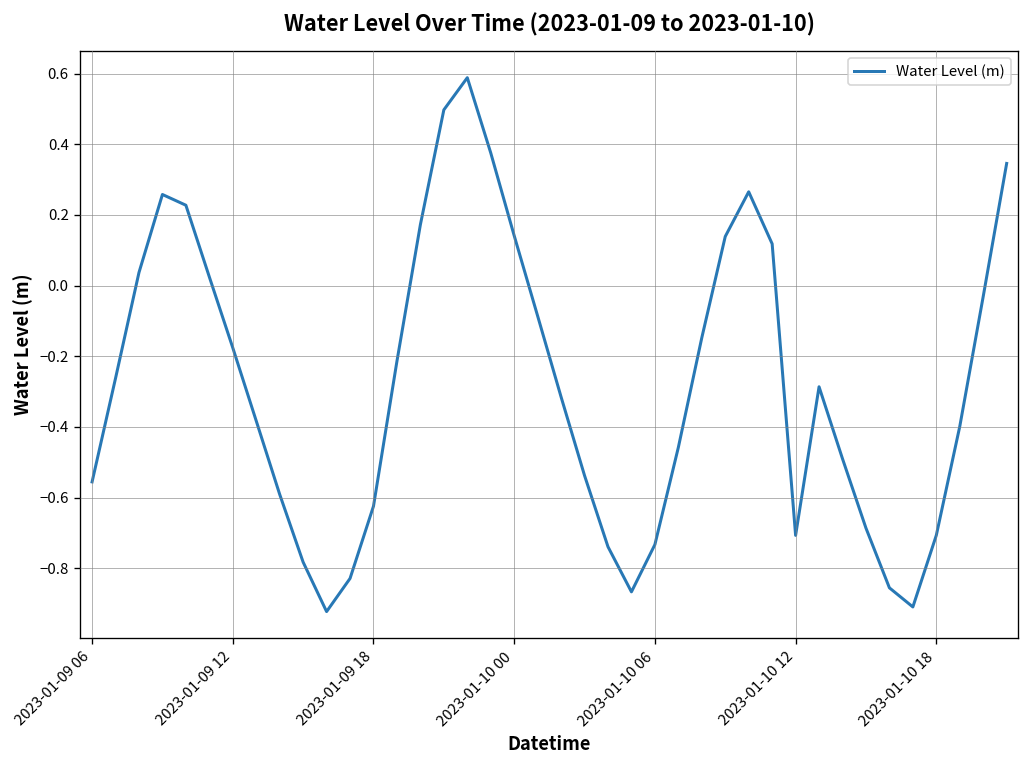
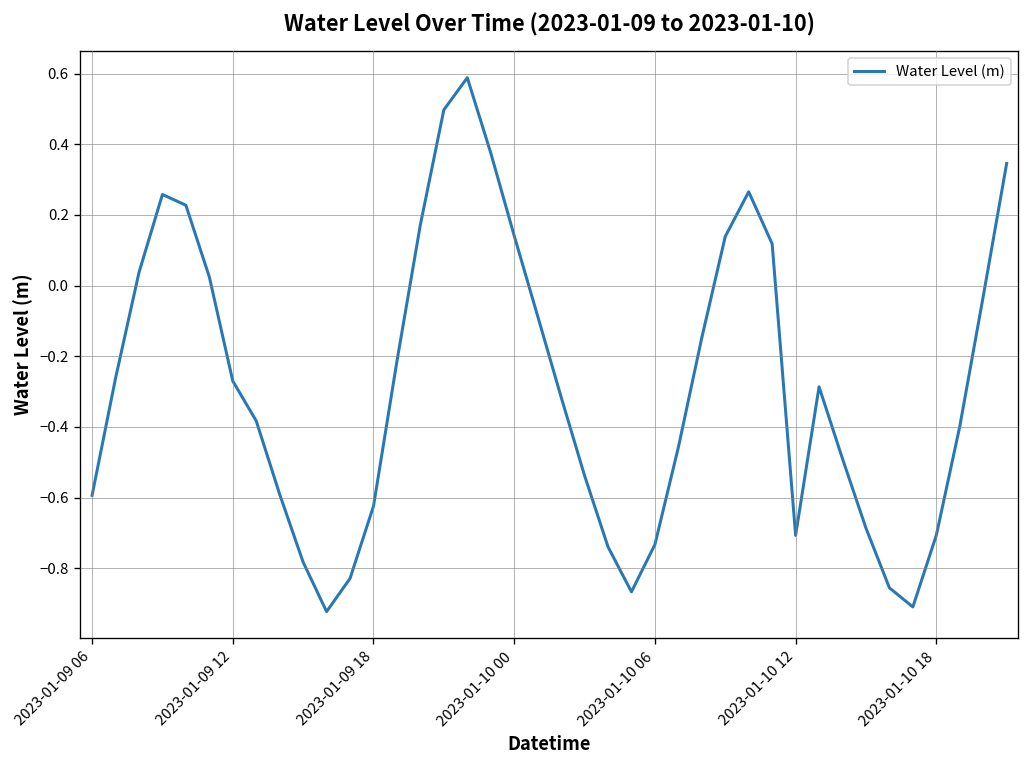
2023-01-09 06: -0.56 -> -0.59
2023-01-09 12: -0.18 -> -0.27
